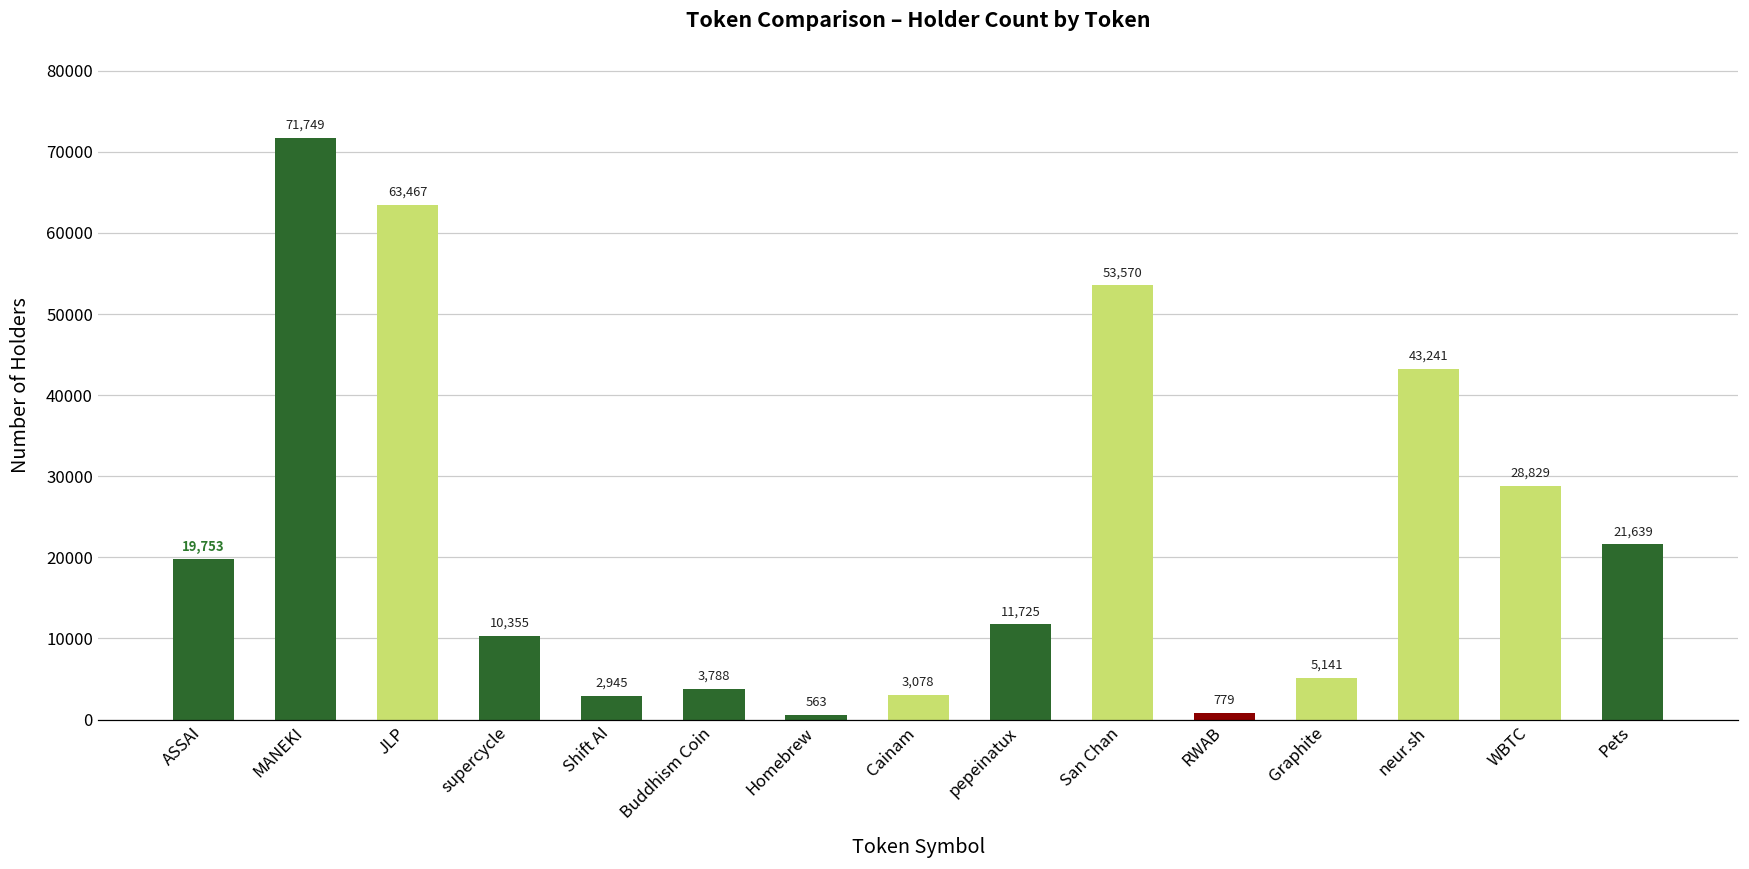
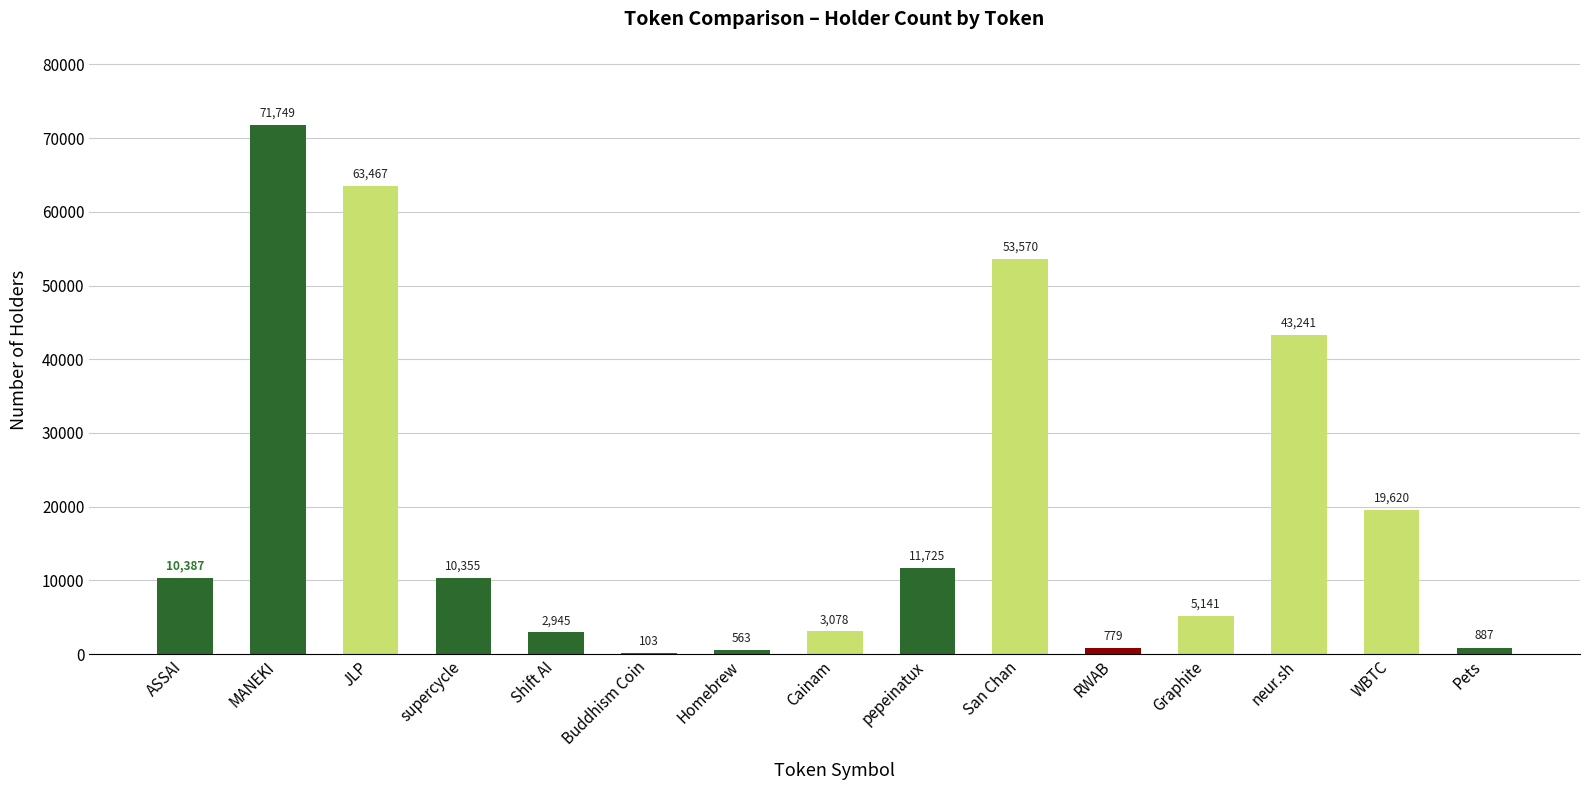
ASSAI: 19,753 -> 10,387
Buddhism Coin: 3,788 -> 103
WBTC: 28,829 -> 19,620
Pets: 21,639 -> 887
